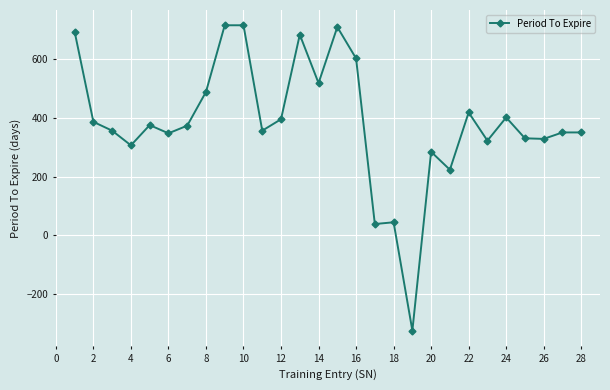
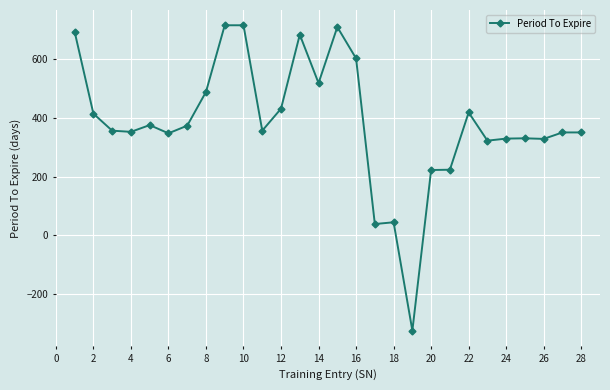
2: 390 -> 420
4: 310 -> 350
12: 400 -> 430
20: 290 -> 220
24: 400 -> 330
